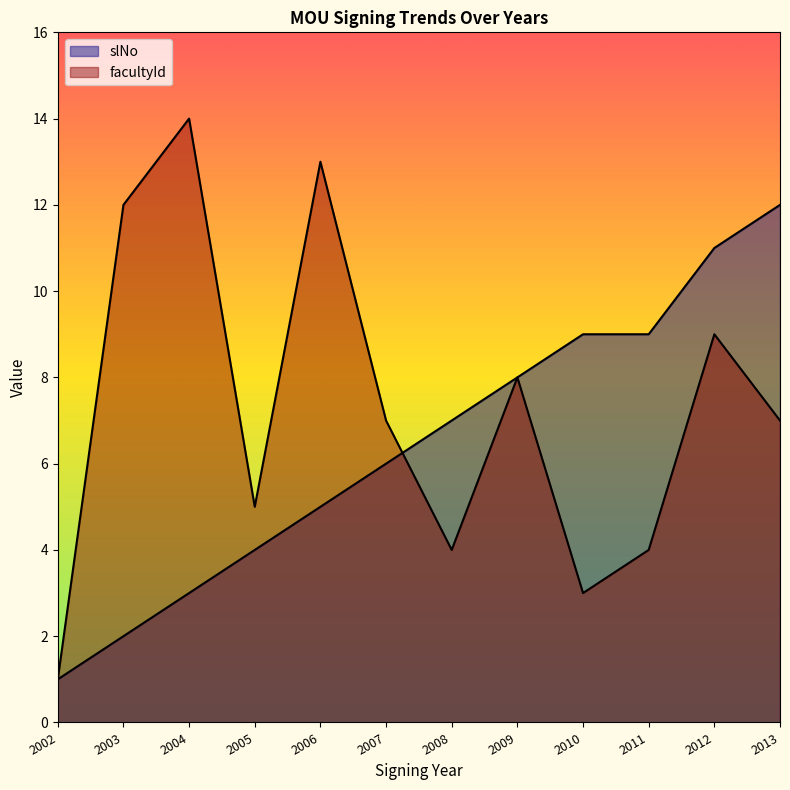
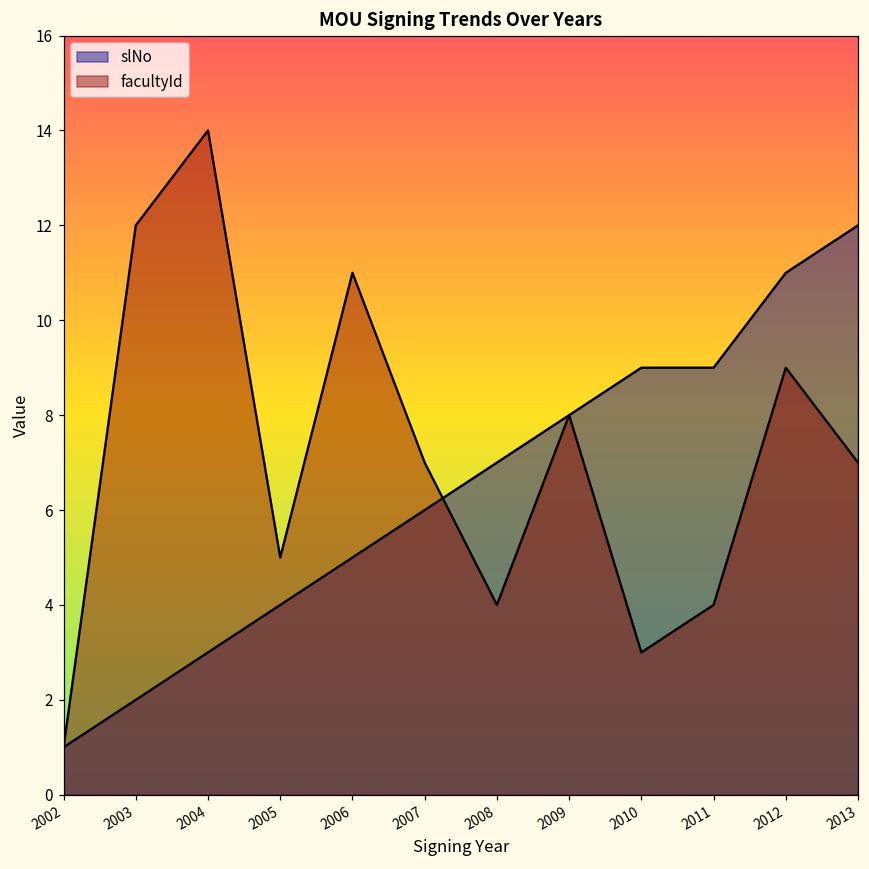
facultyId, 2006: 13 -> 11
